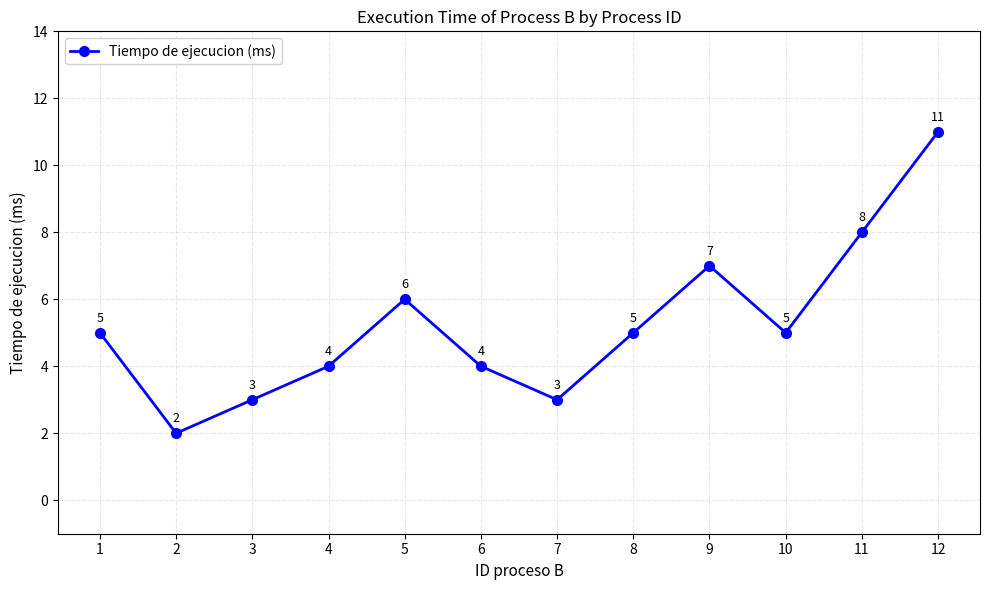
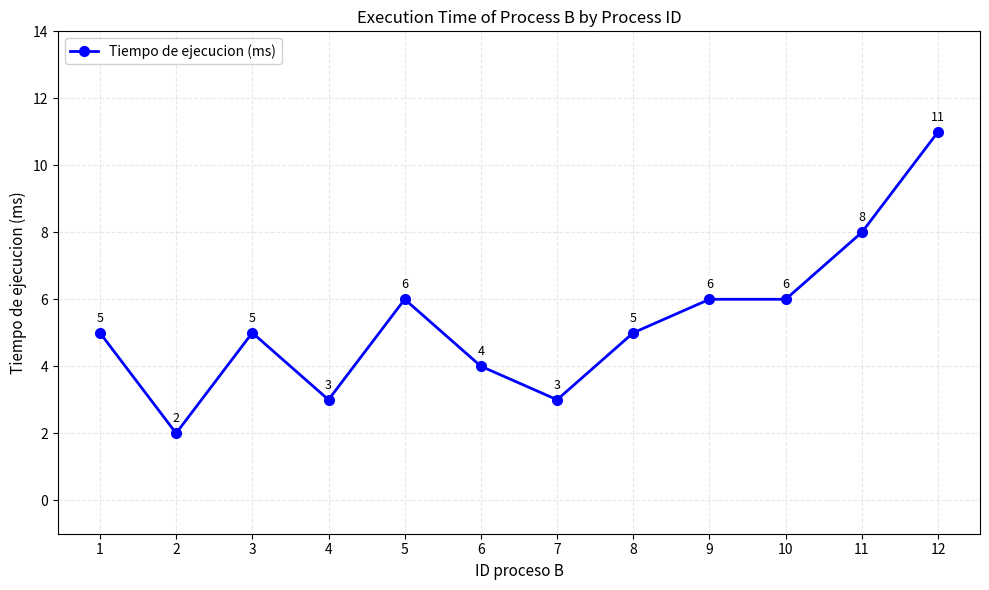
3: 3 -> 5
4: 4 -> 3
9: 7 -> 6
10: 5 -> 6
